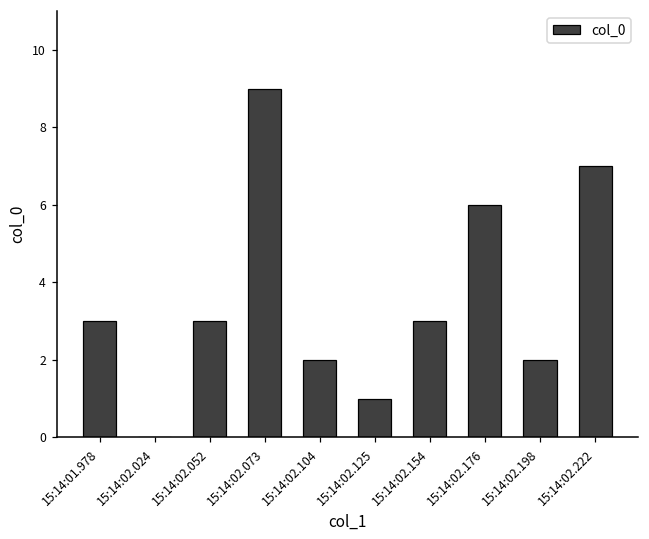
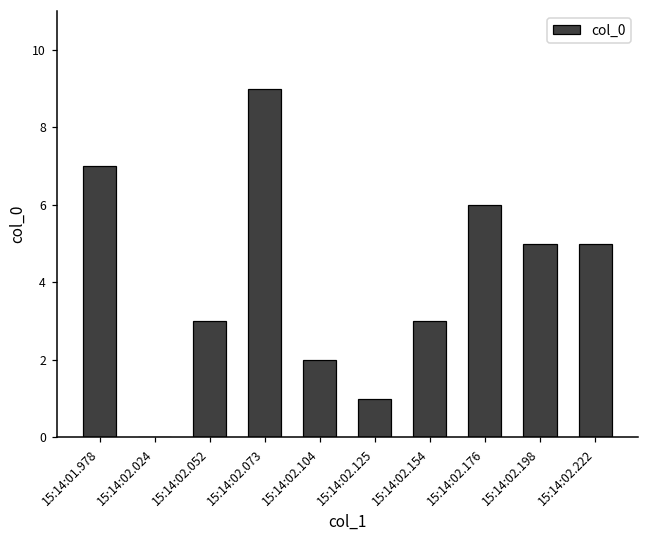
15:14:01.978: 3 -> 7
15:14:02.198: 2 -> 5
15:14:02.222: 7 -> 5
